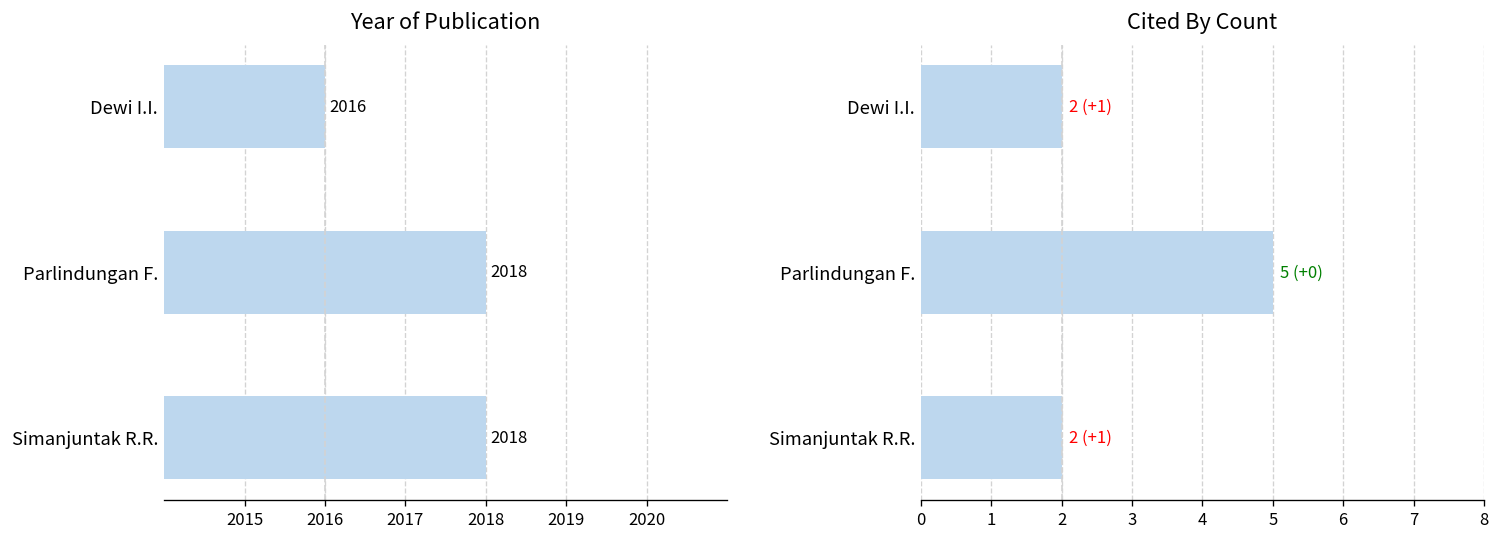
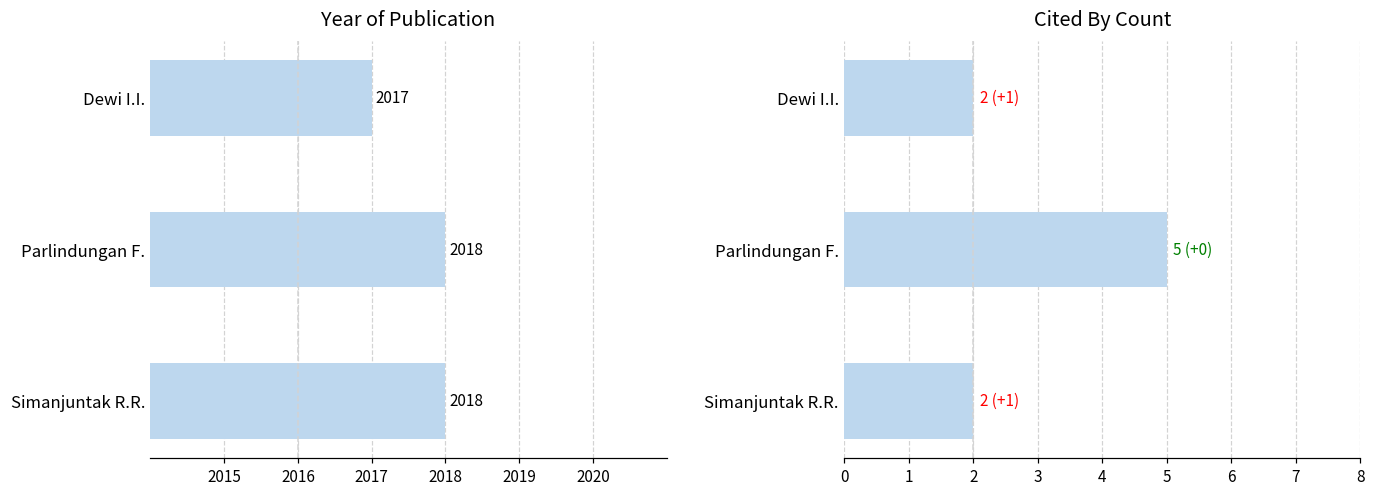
Year of Publication, Dewi I.I.: 2016 -> 2017
